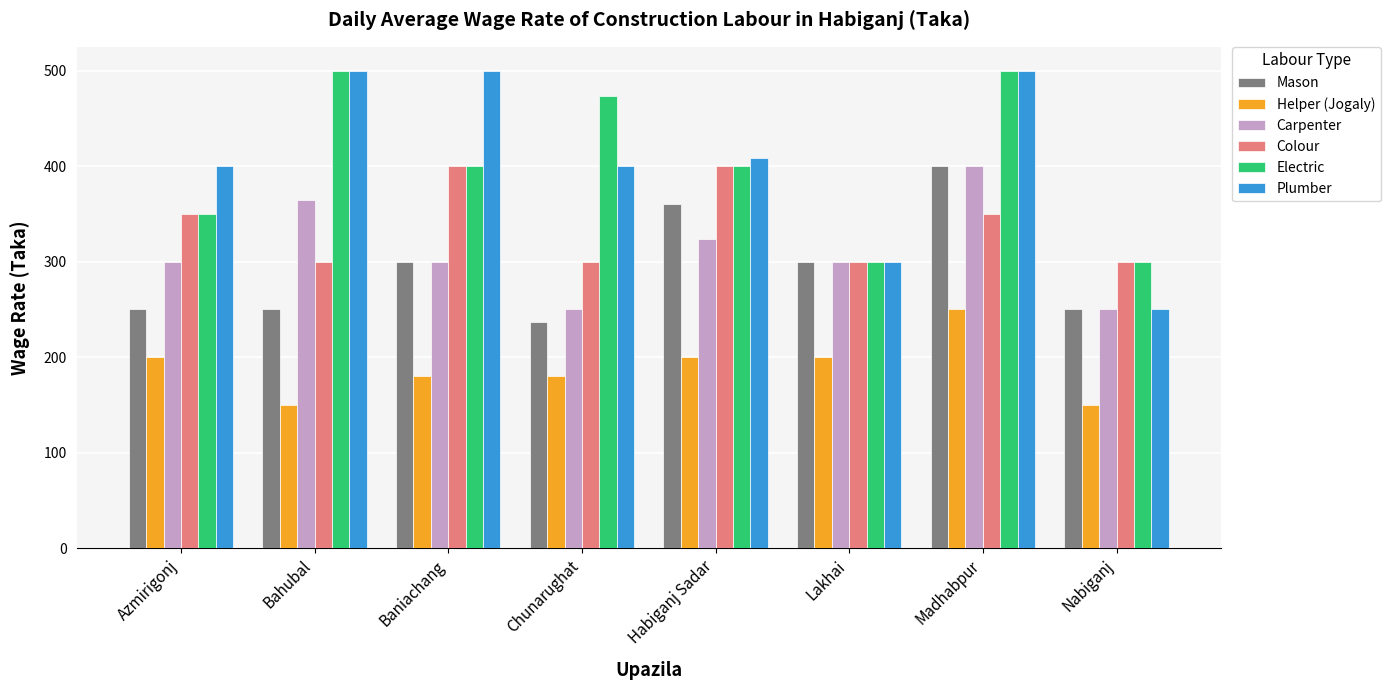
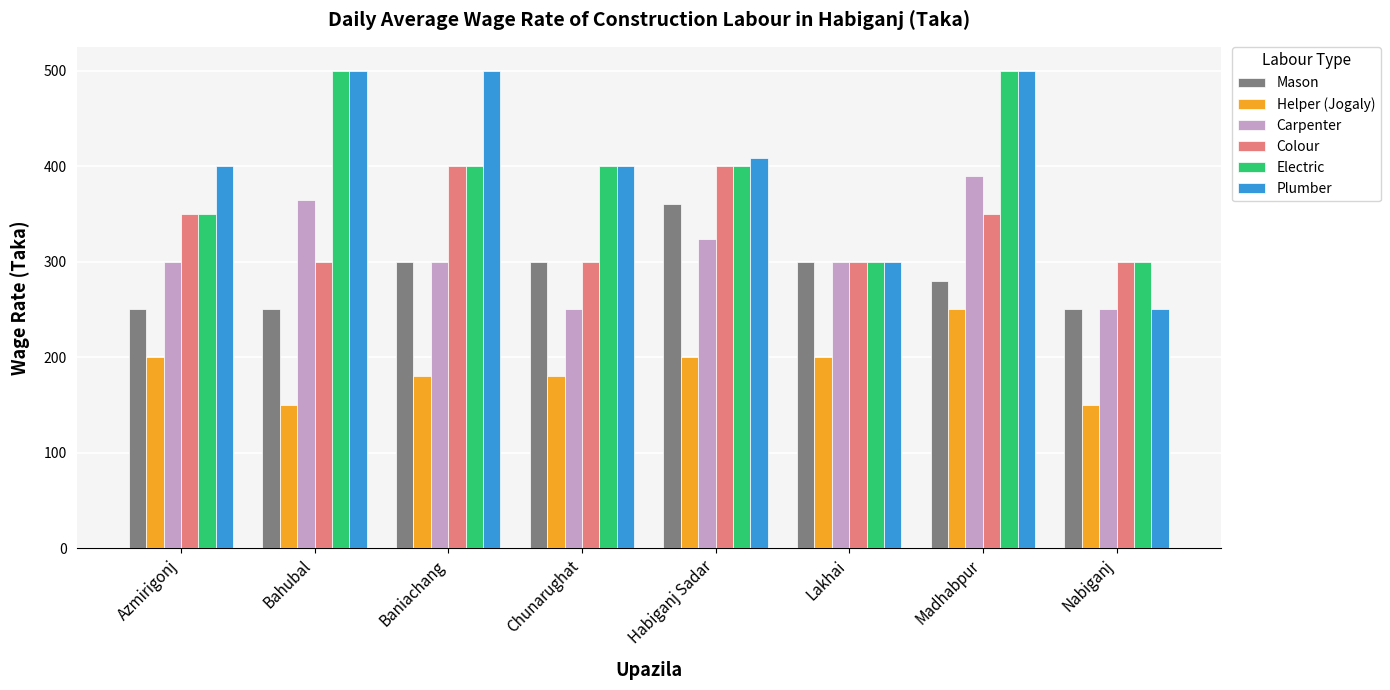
Mason, Chunarughat: 240 -> 300
Electric, Chunarughat: 470 -> 400
Mason, Madhabpur: 400 -> 280
Carpenter, Madhabpur: 400 -> 390
